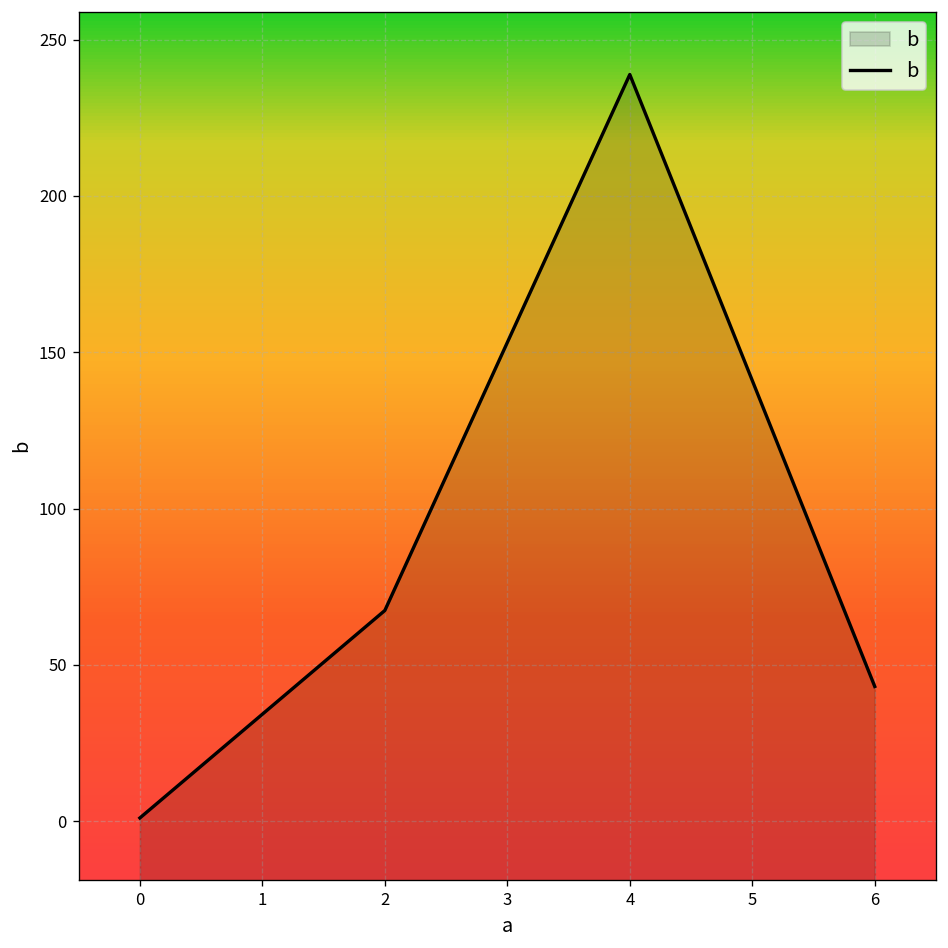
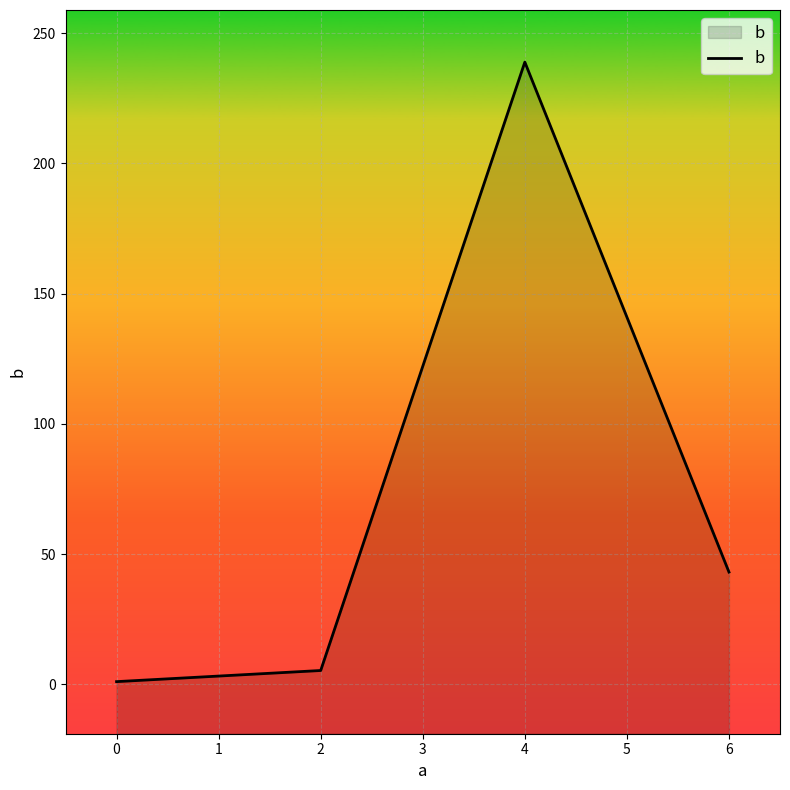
2: 67 -> 5
